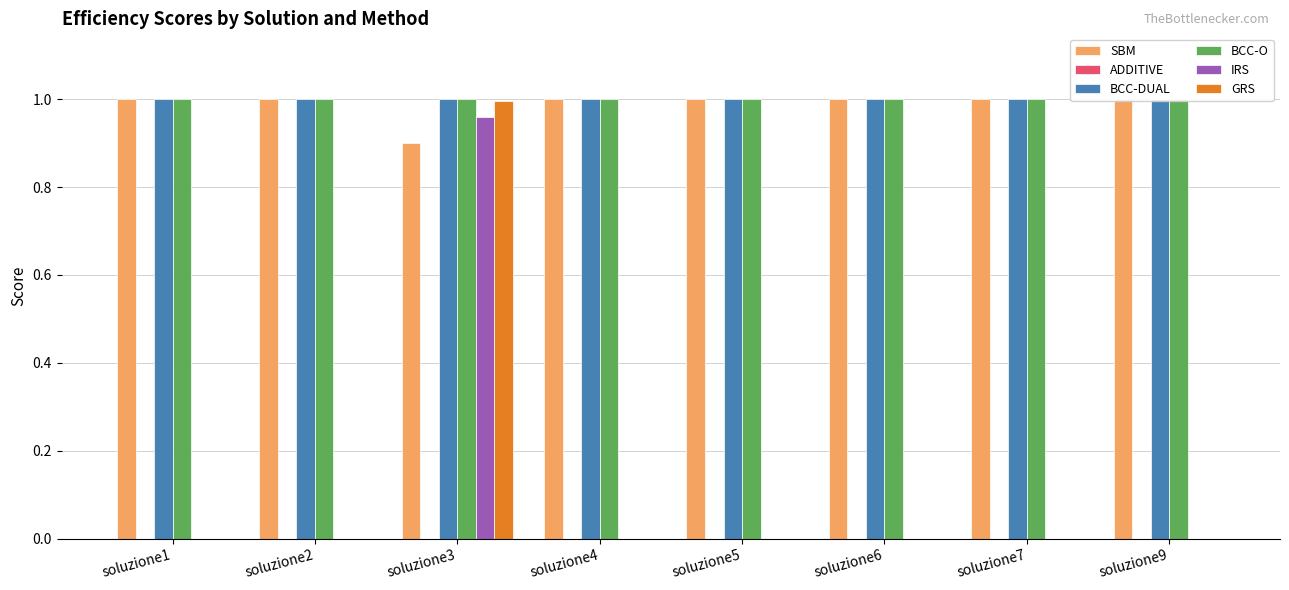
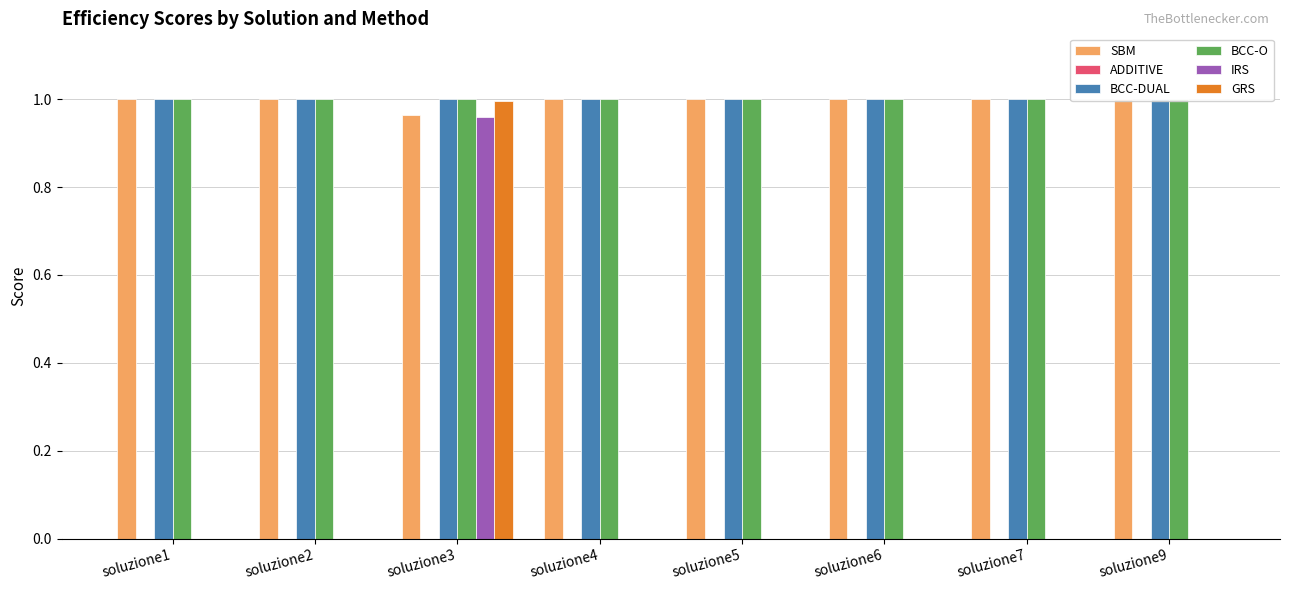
SBM, soluzione3: 0.90 -> 0.97
